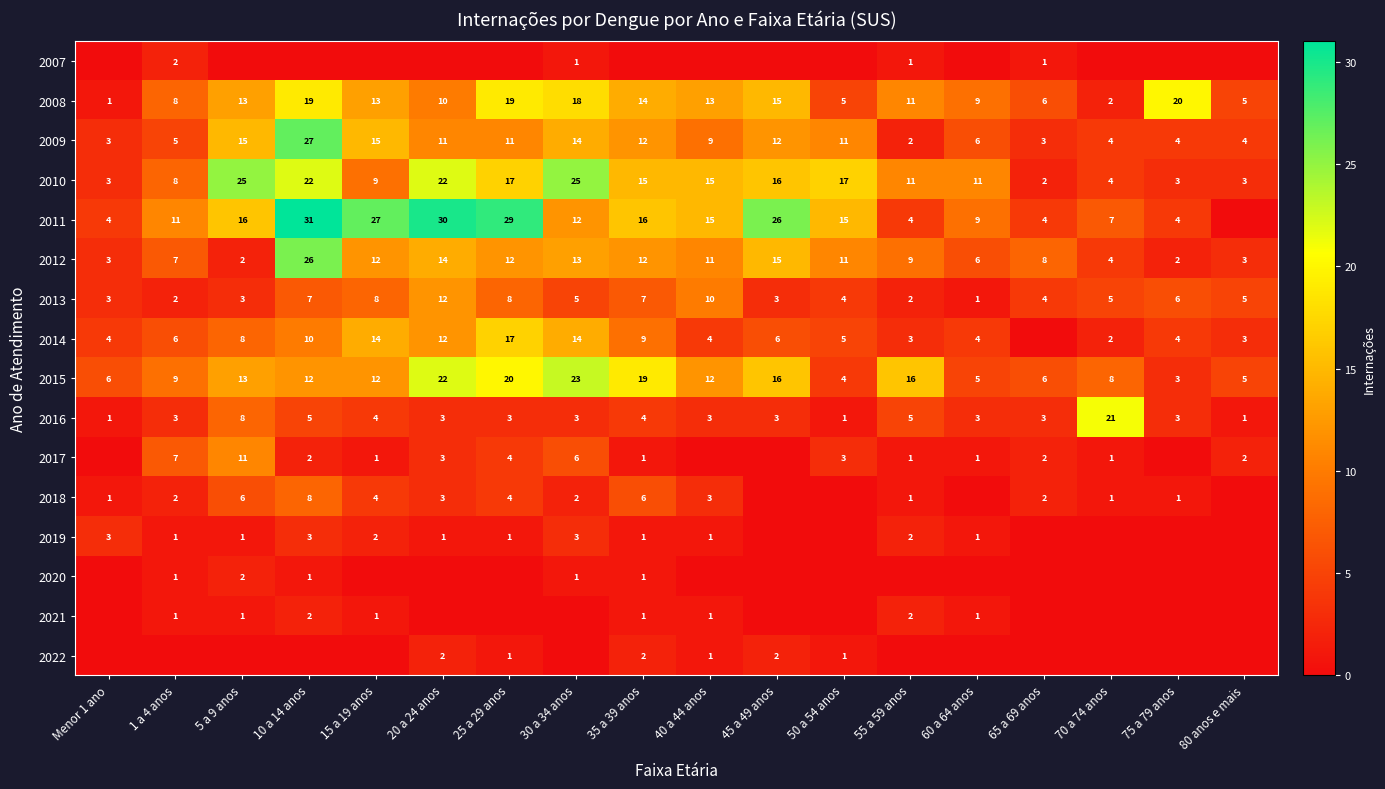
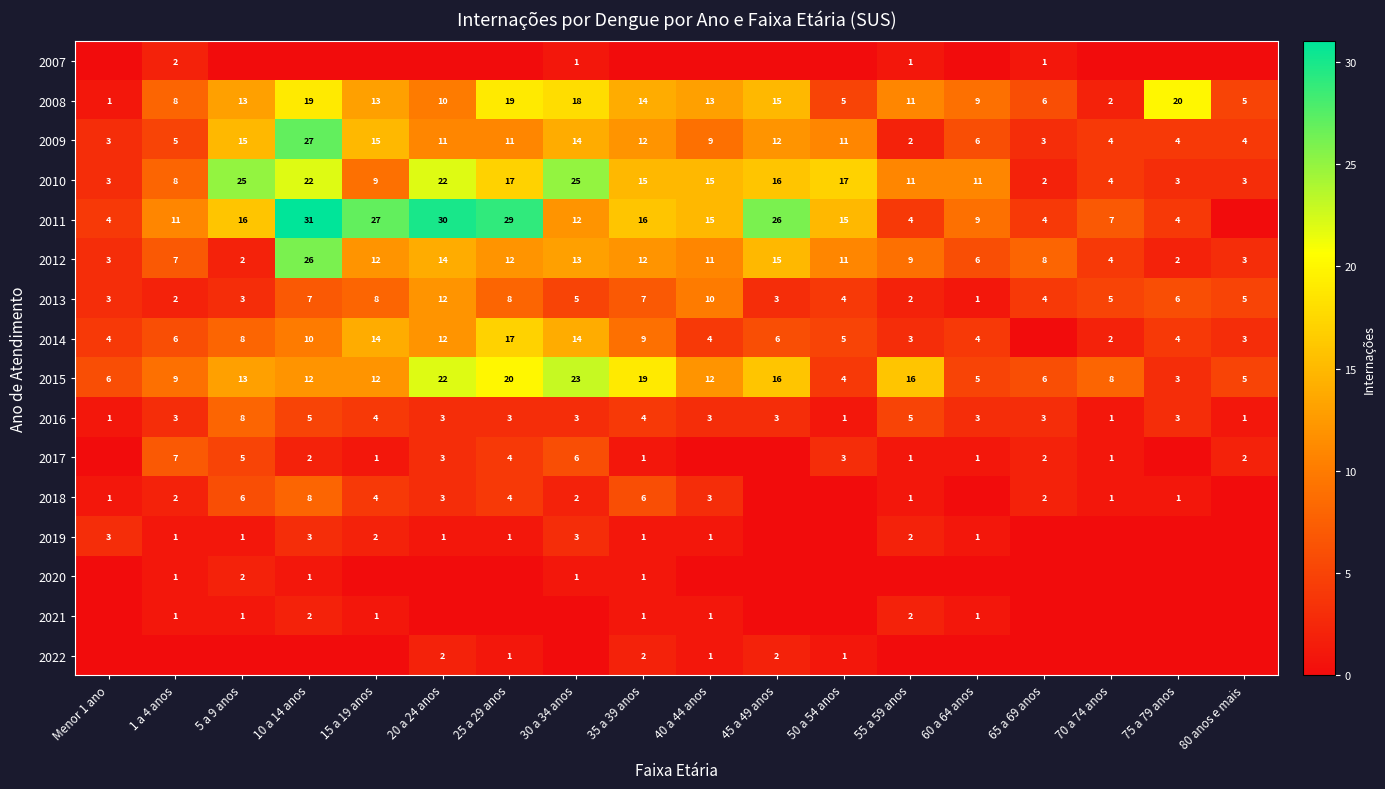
2016, 70 a 74 anos: 21 -> 1
2017, 5 a 9 anos: 11 -> 5
